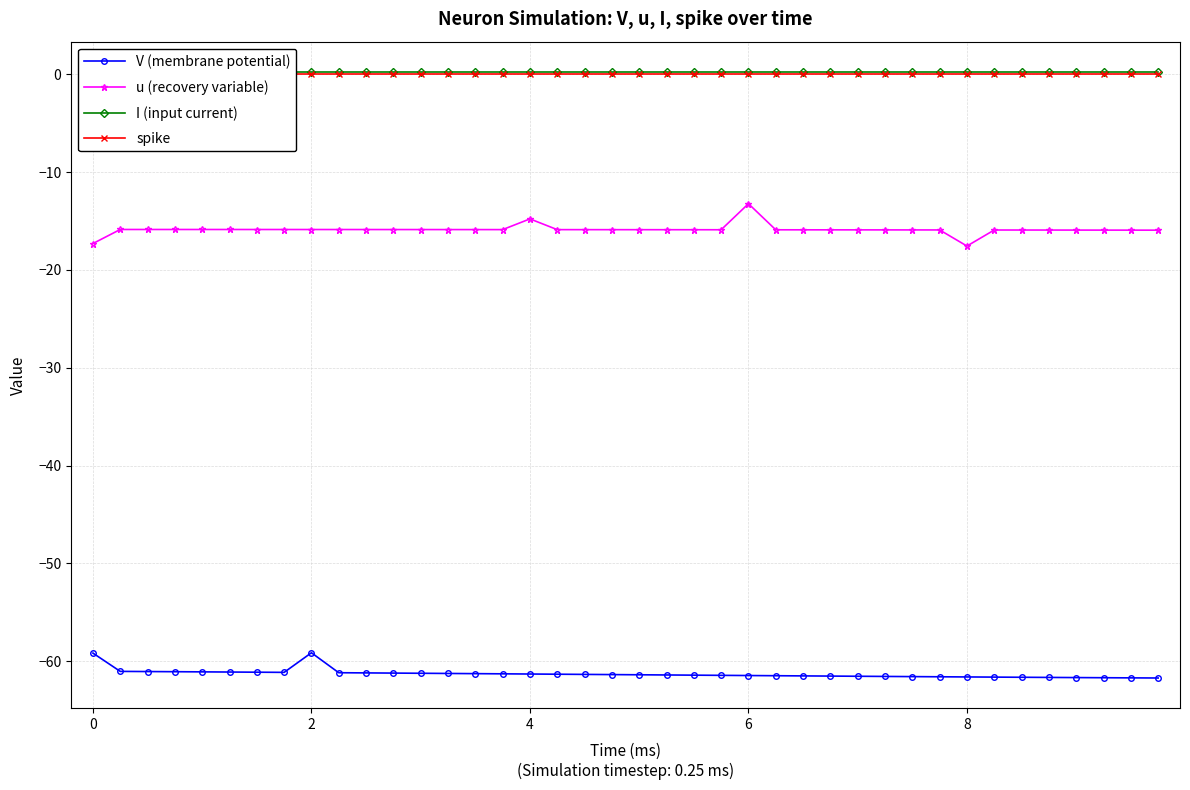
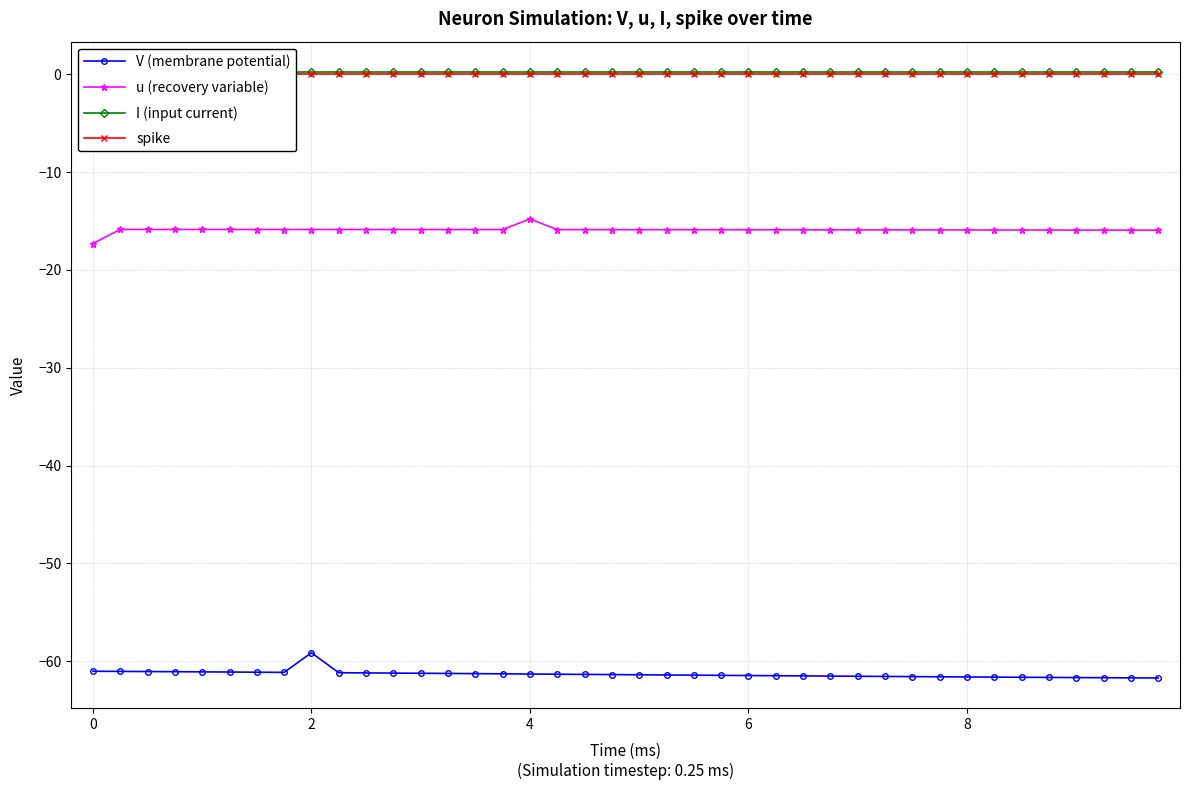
V (membrane potential), 0: -59 -> -61
u (recovery variable), 6: -13 -> -16
u (recovery variable), 8: -18 -> -16
